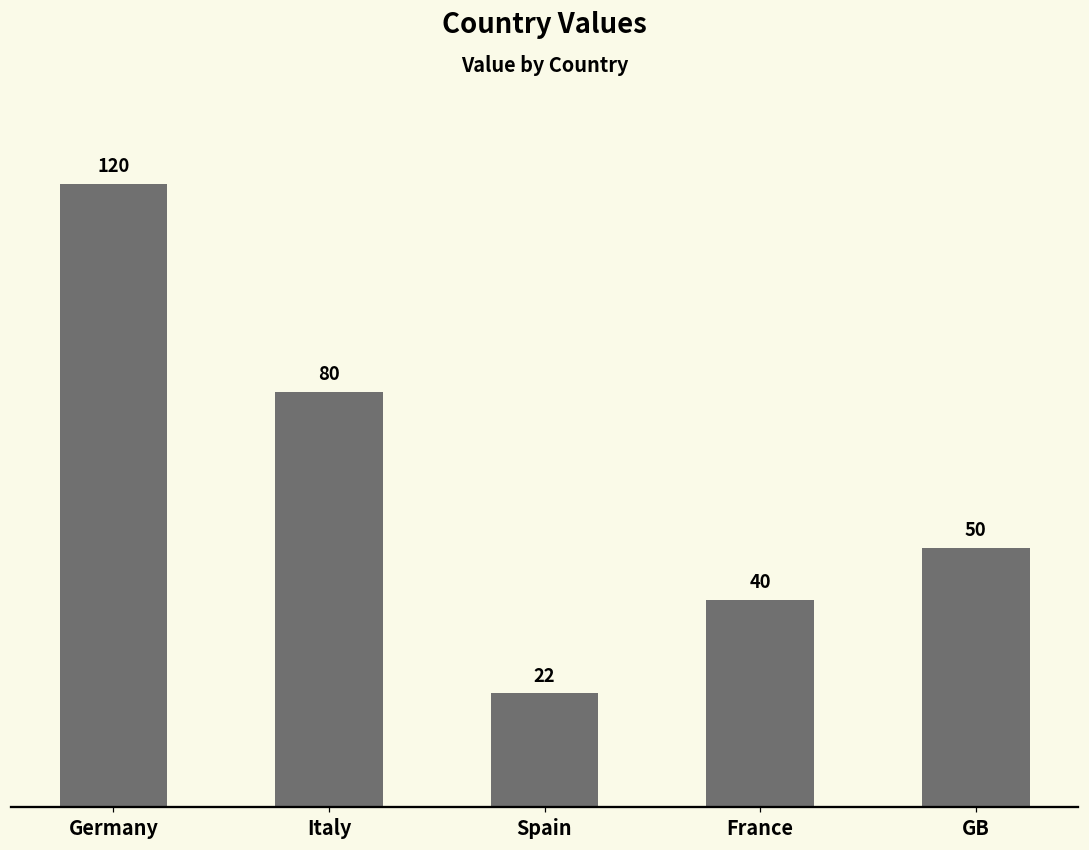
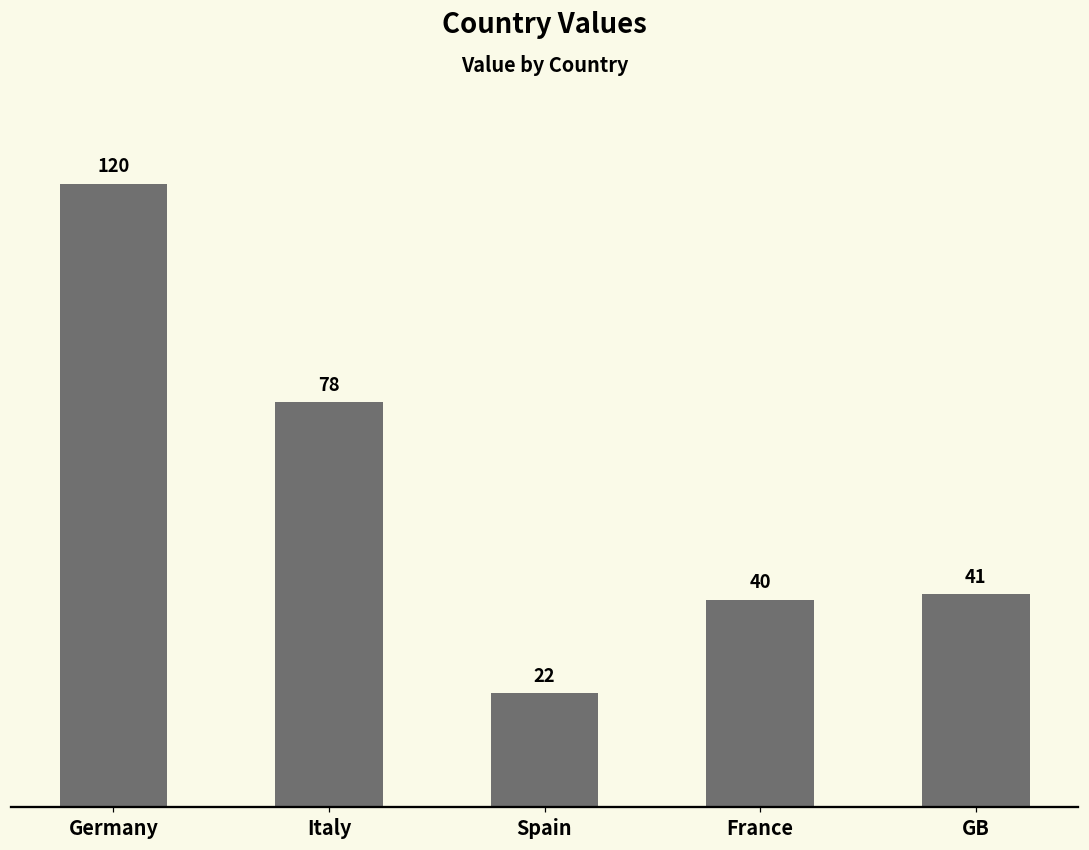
Italy: 80 -> 78
GB: 50 -> 41
